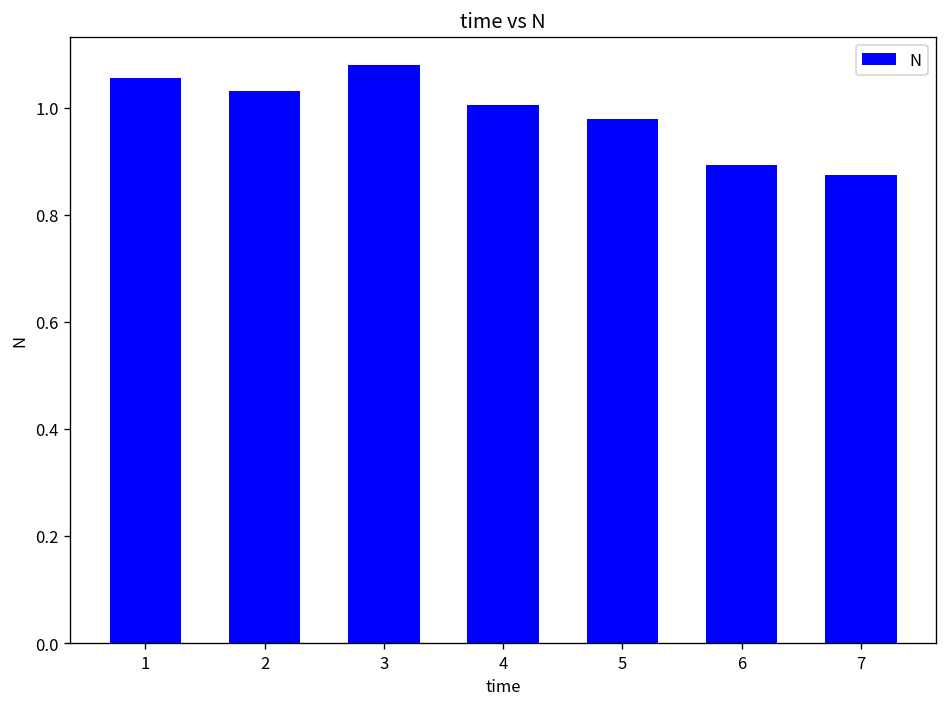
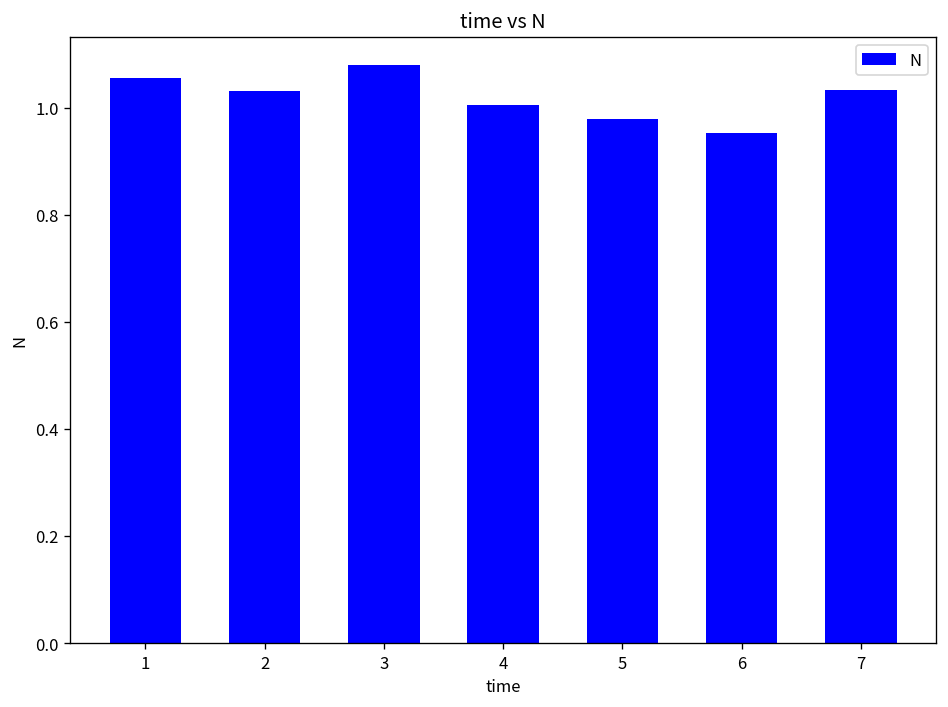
6: 0.89 -> 0.95
7: 0.87 -> 1.03
